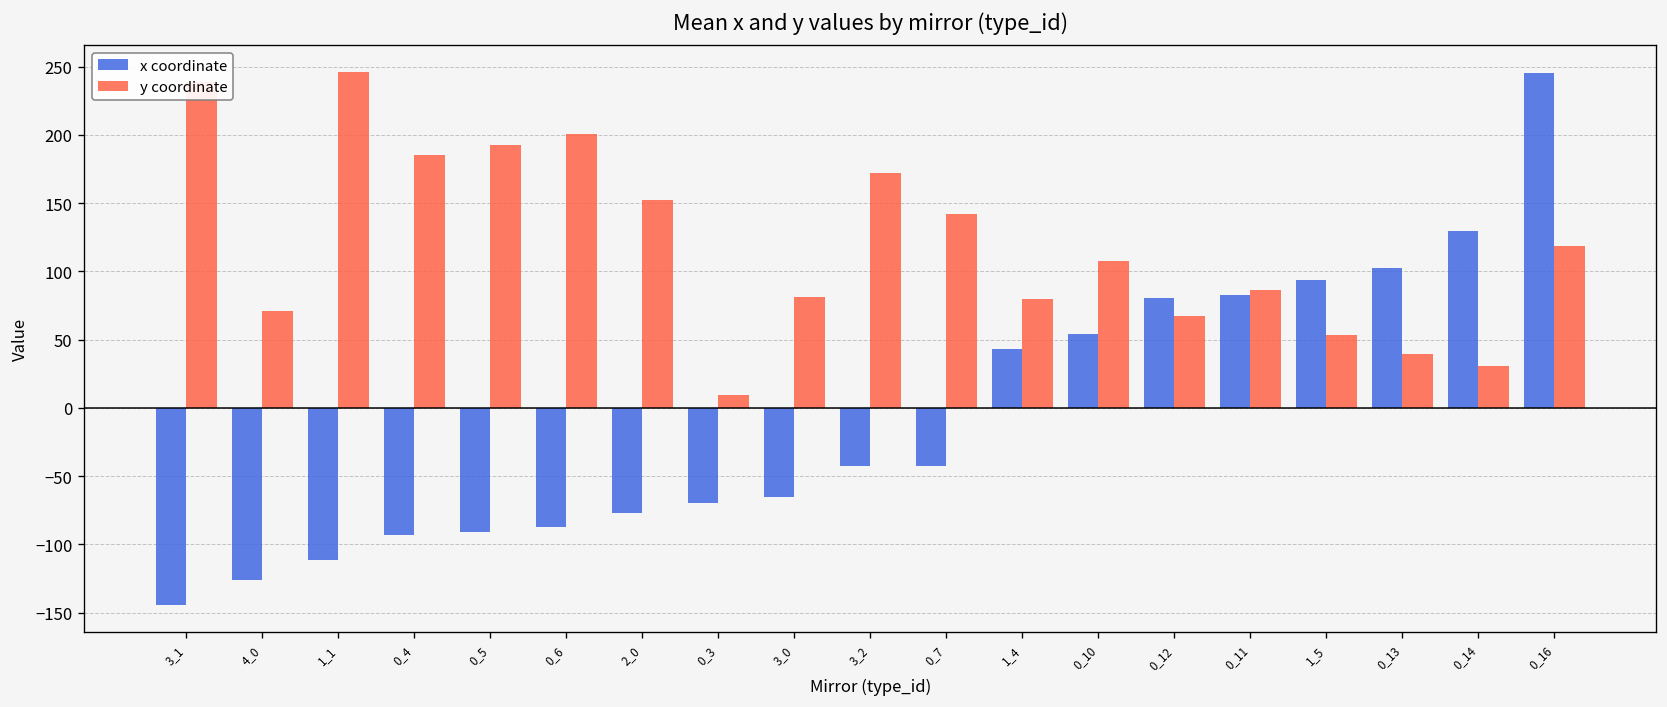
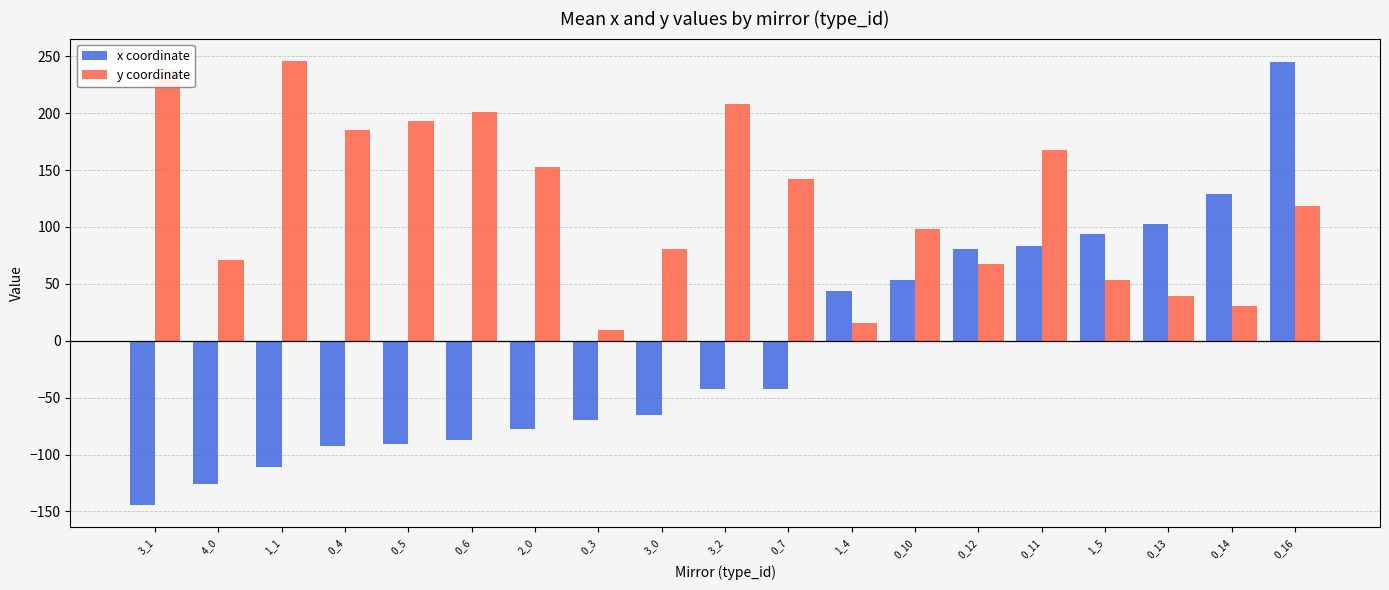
y coordinate, 3_2: 172 -> 208
y coordinate, 1_4: 80 -> 16
y coordinate, 0_10: 108 -> 98
y coordinate, 0_11: 87 -> 168
